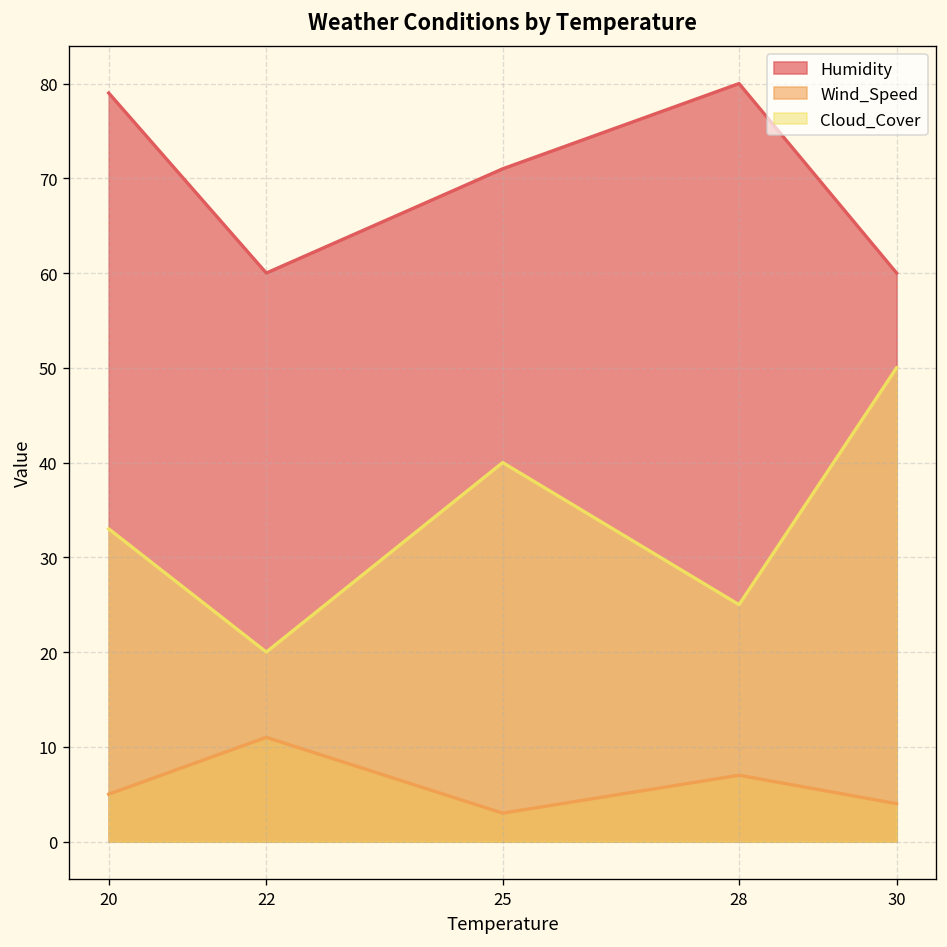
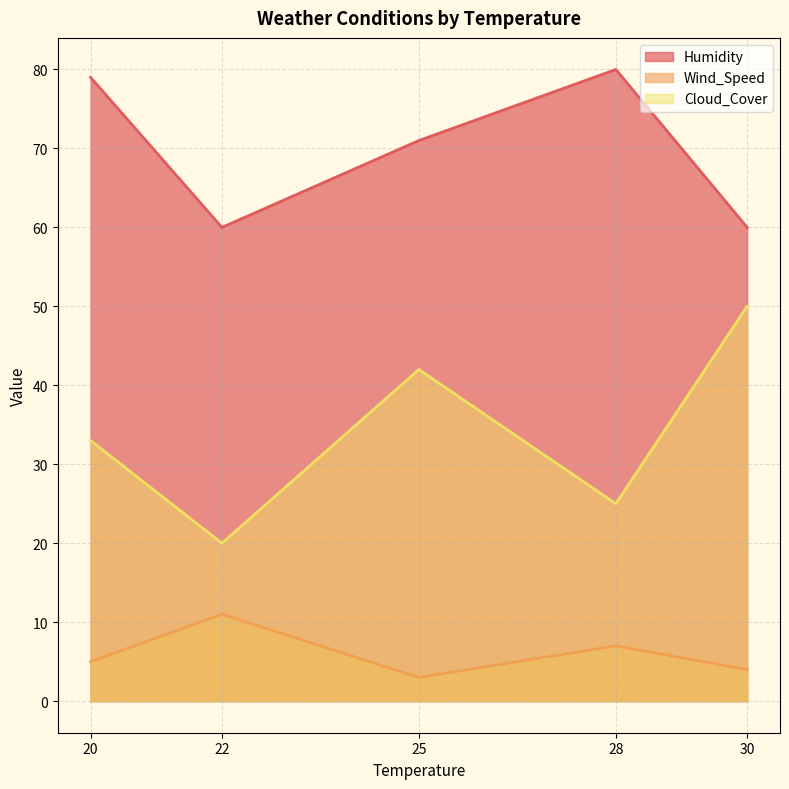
Cloud_Cover, 25: 40 -> 42
